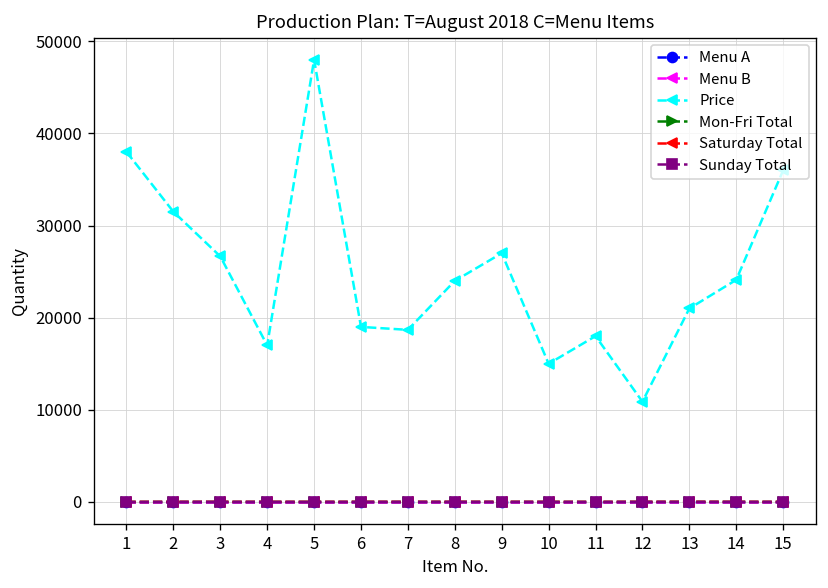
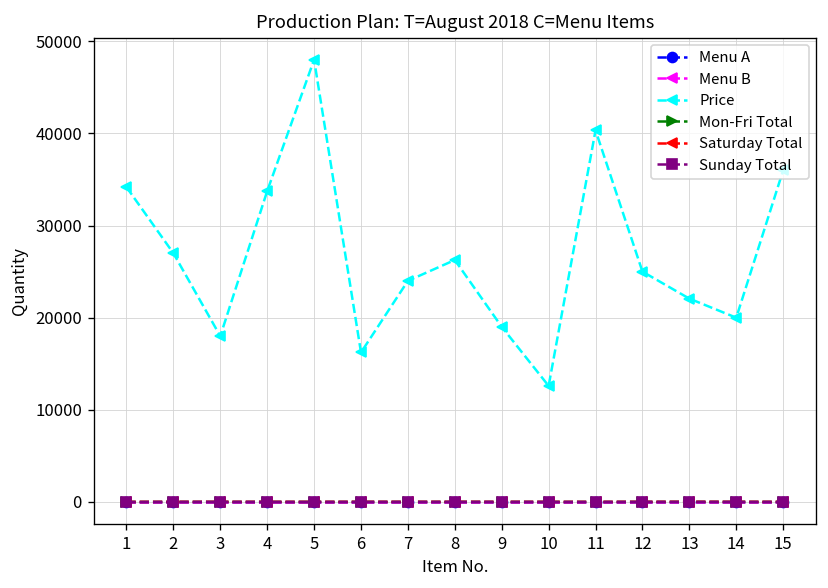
Price, 1: 38000 -> 34000
Price, 2: 32000 -> 27000
Price, 3: 27000 -> 18000
Price, 4: 17000 -> 34000
Price, 6: 19000 -> 16000
Price, 7: 19000 -> 24000
Price, 8: 24000 -> 26000
Price, 9: 27000 -> 19000
Price, 10: 15000 -> 13000
Price, 11: 18000 -> 40000
Price, 12: 11000 -> 25000
Price, 13: 21000 -> 22000
Price, 14: 24000 -> 20000
